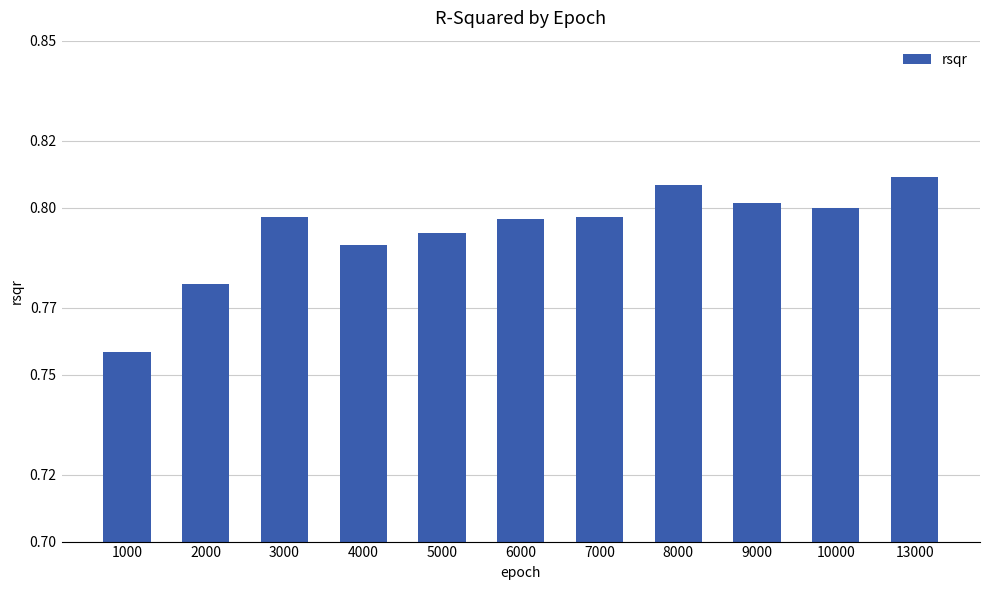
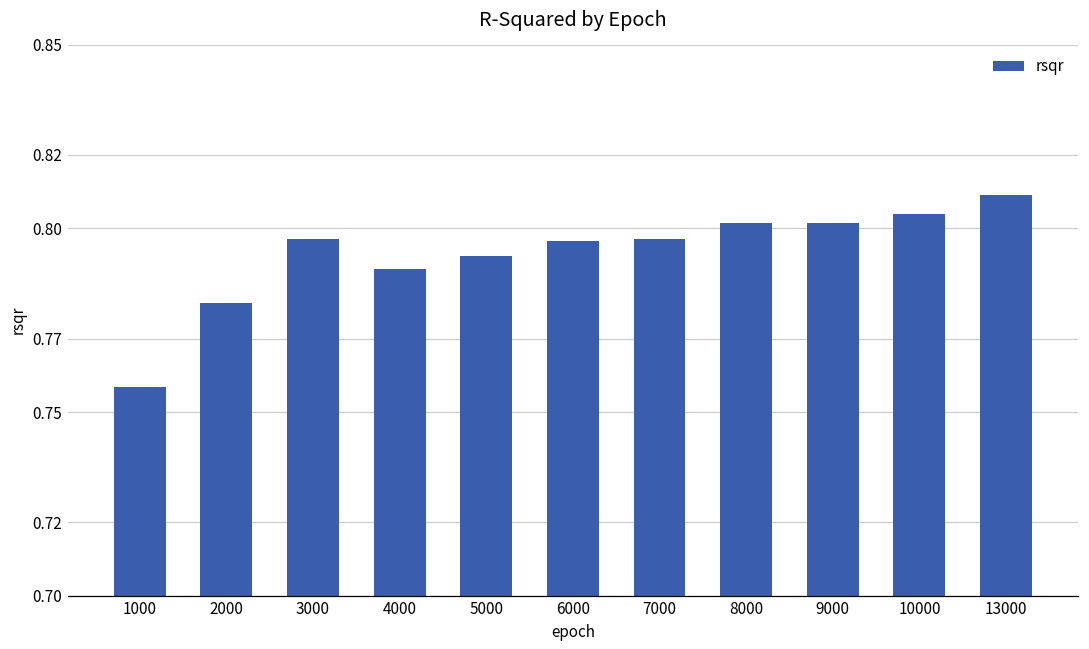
2000: 0.777 -> 0.780
8000: 0.807 -> 0.801
10000: 0.800 -> 0.804
